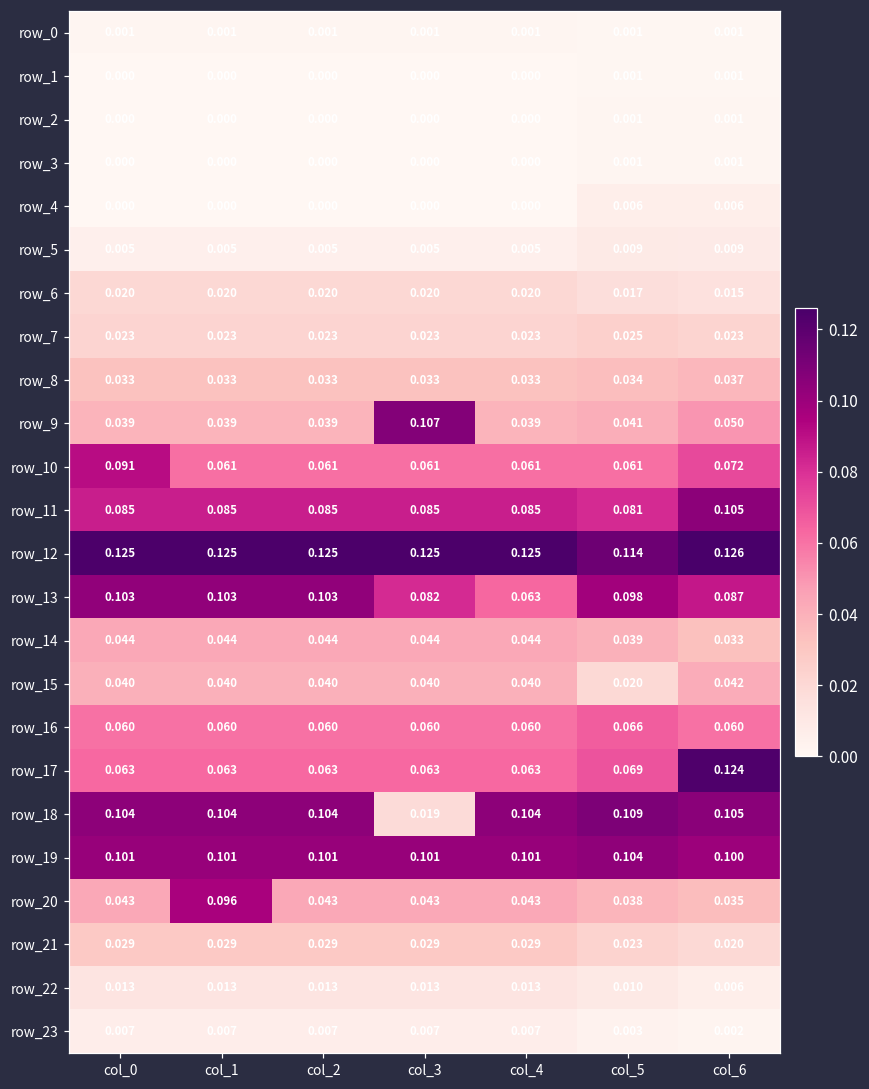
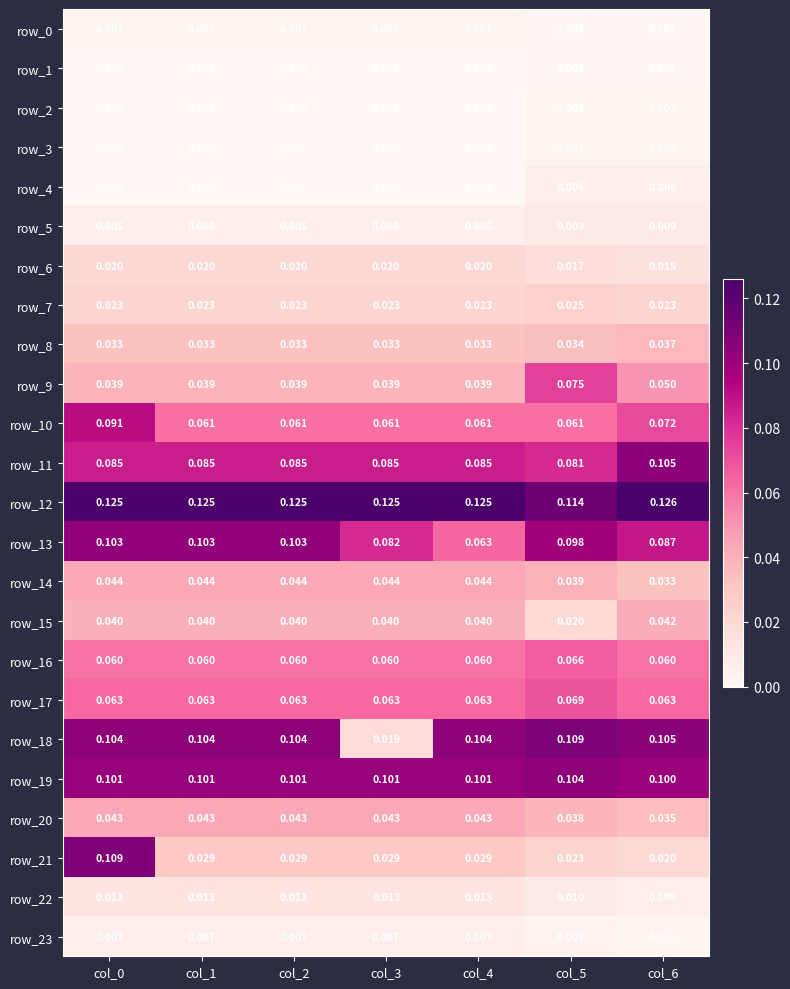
row_9, col_3: 0.107 -> 0.039
row_9, col_5: 0.041 -> 0.075
row_17, col_6: 0.124 -> 0.063
row_20, col_1: 0.096 -> 0.043
row_21, col_0: 0.029 -> 0.109
